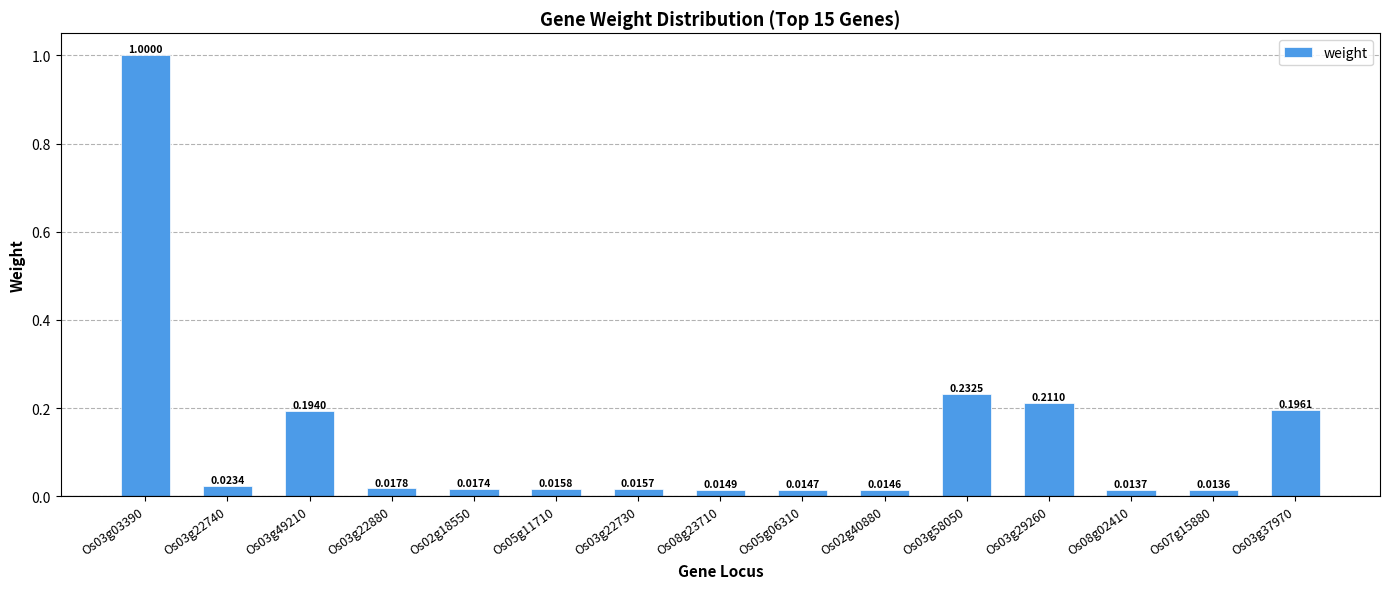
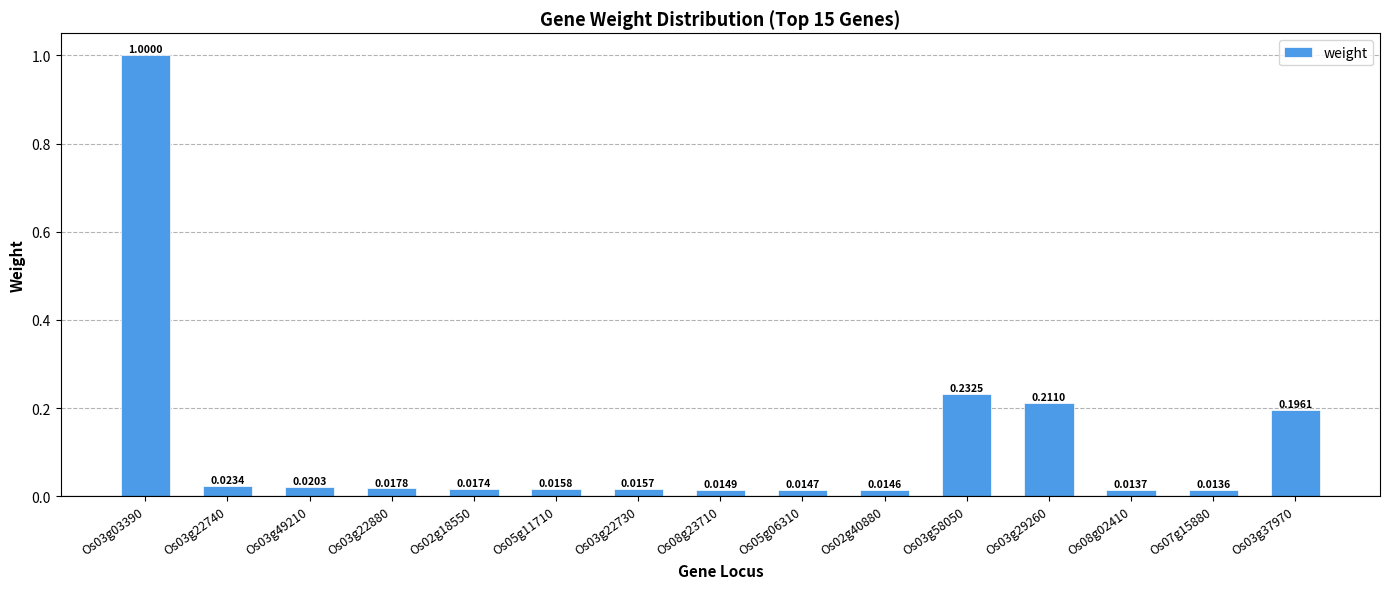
Os03g49210: 0.1940 -> 0.0203
